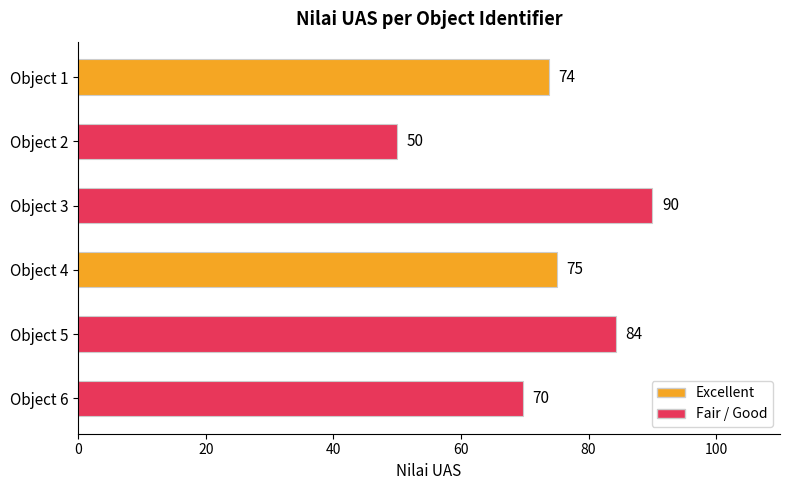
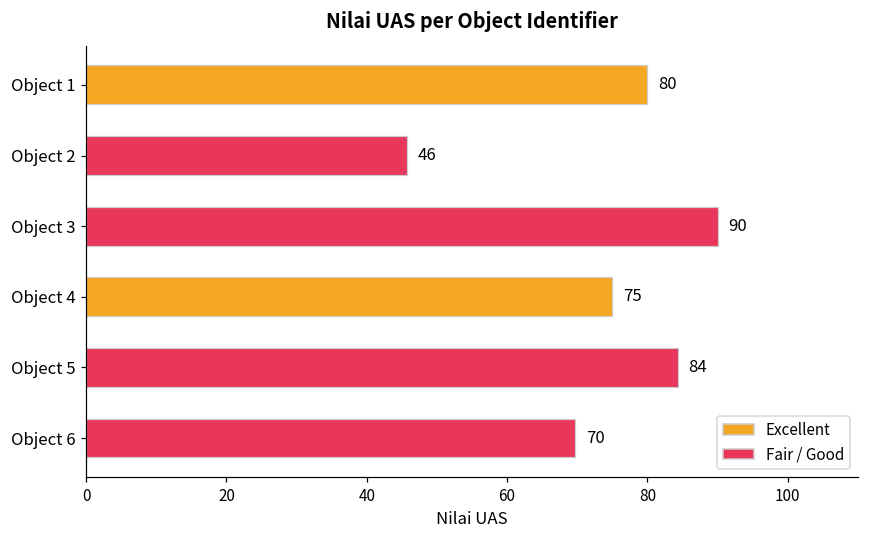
Object 1: 74 -> 80
Object 2: 50 -> 46
